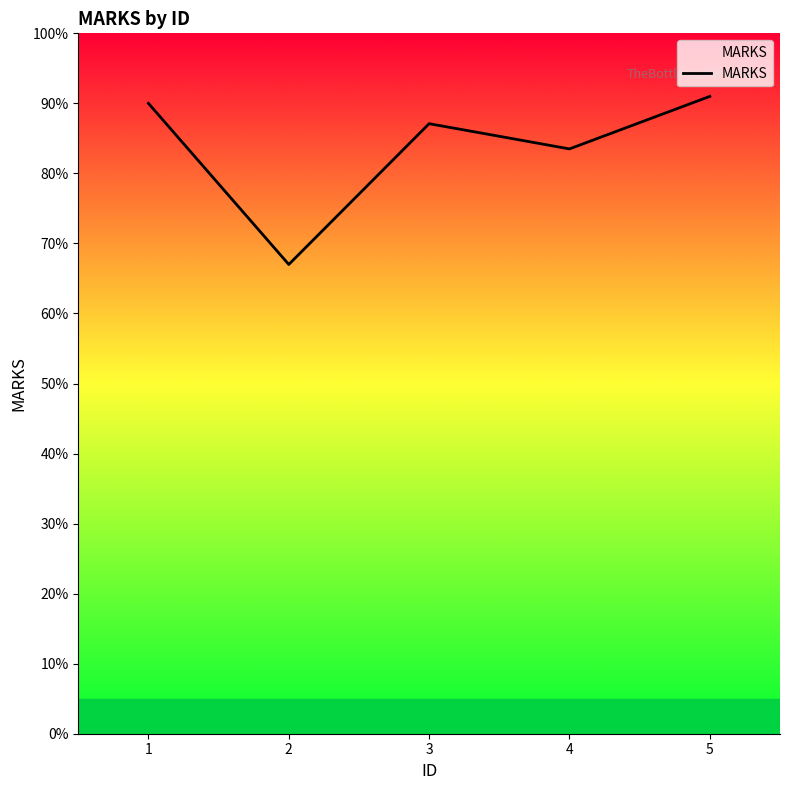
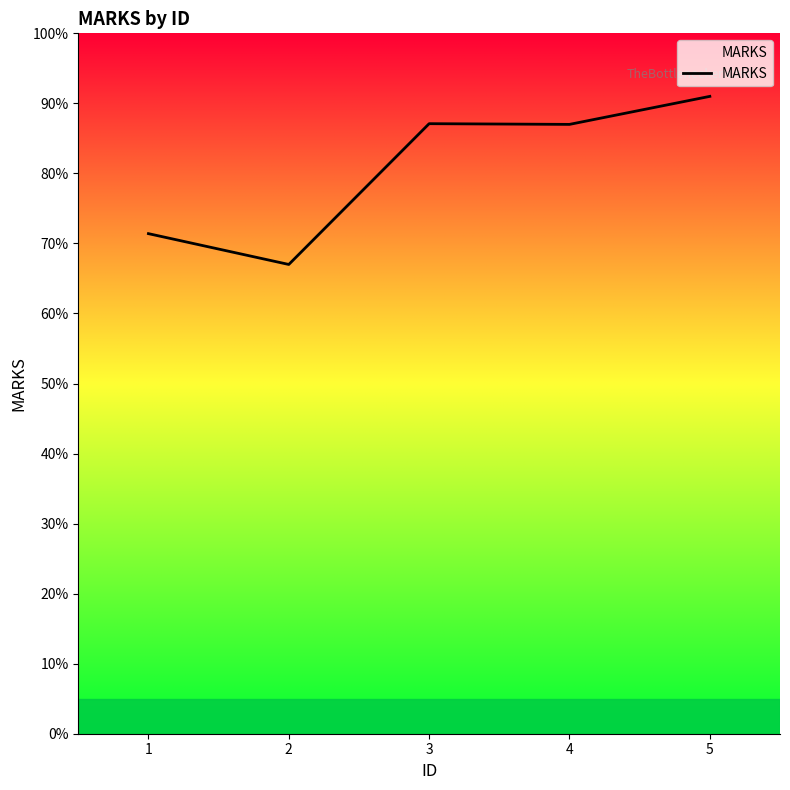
1: 90% -> 71%
4: 84% -> 87%
